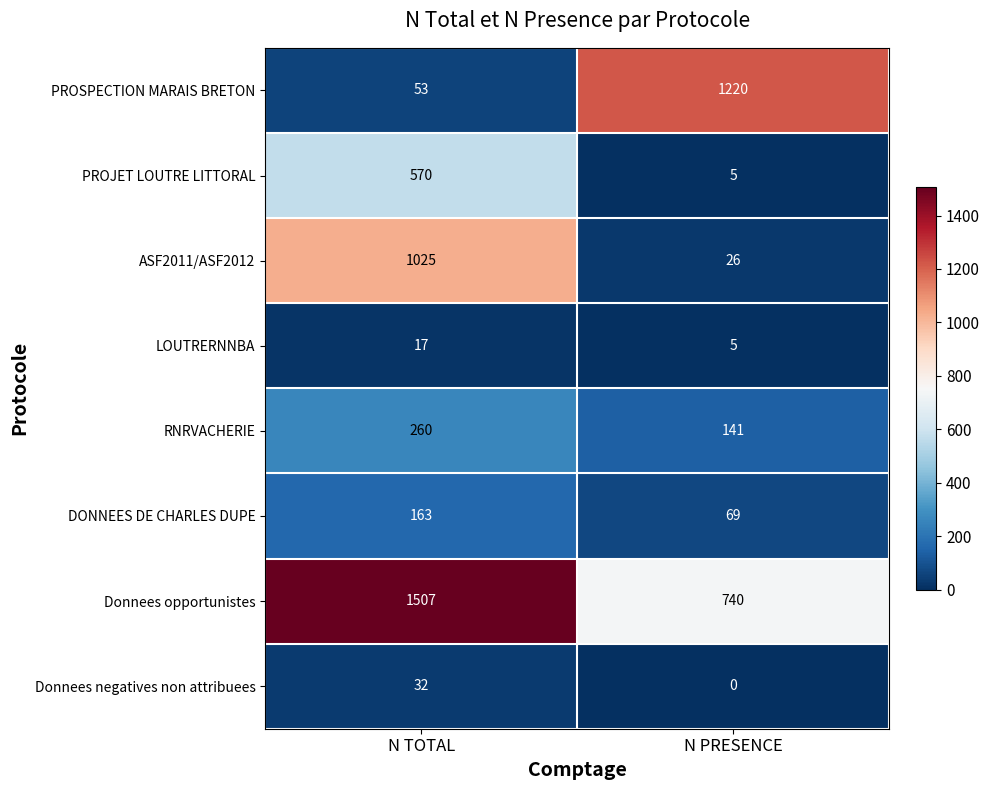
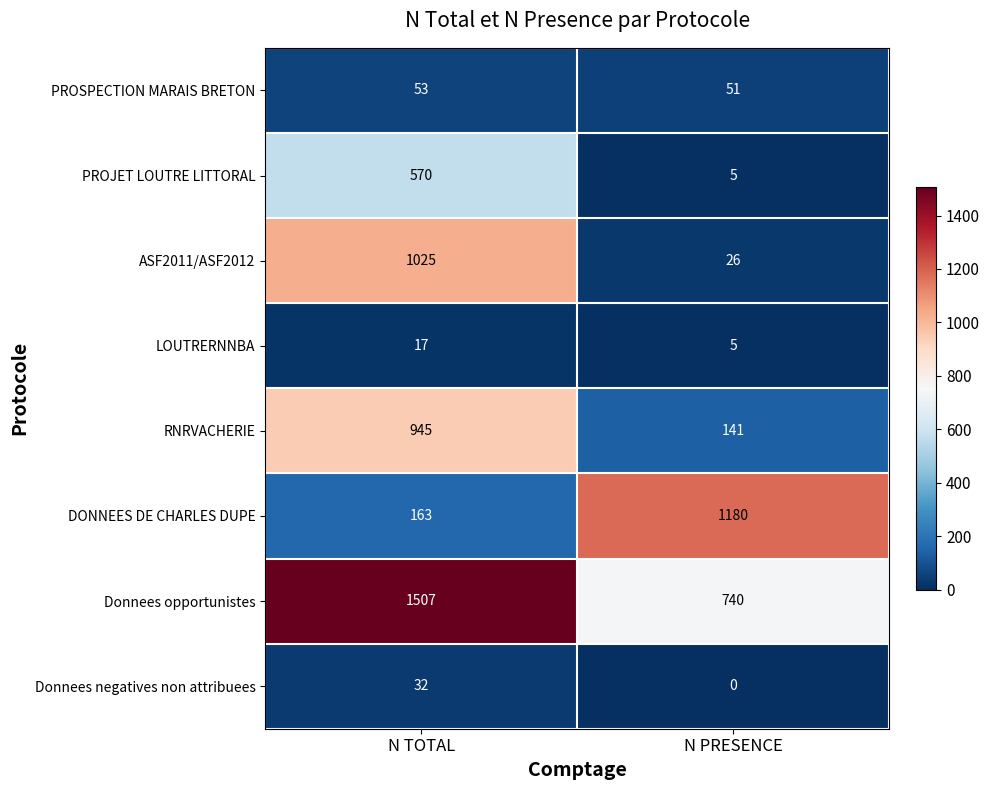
PROSPECTION MARAIS BRETON, N PRESENCE: 1220 -> 51
RNRVACHERIE, N TOTAL: 260 -> 945
DONNEES DE CHARLES DUPE, N PRESENCE: 69 -> 1180
